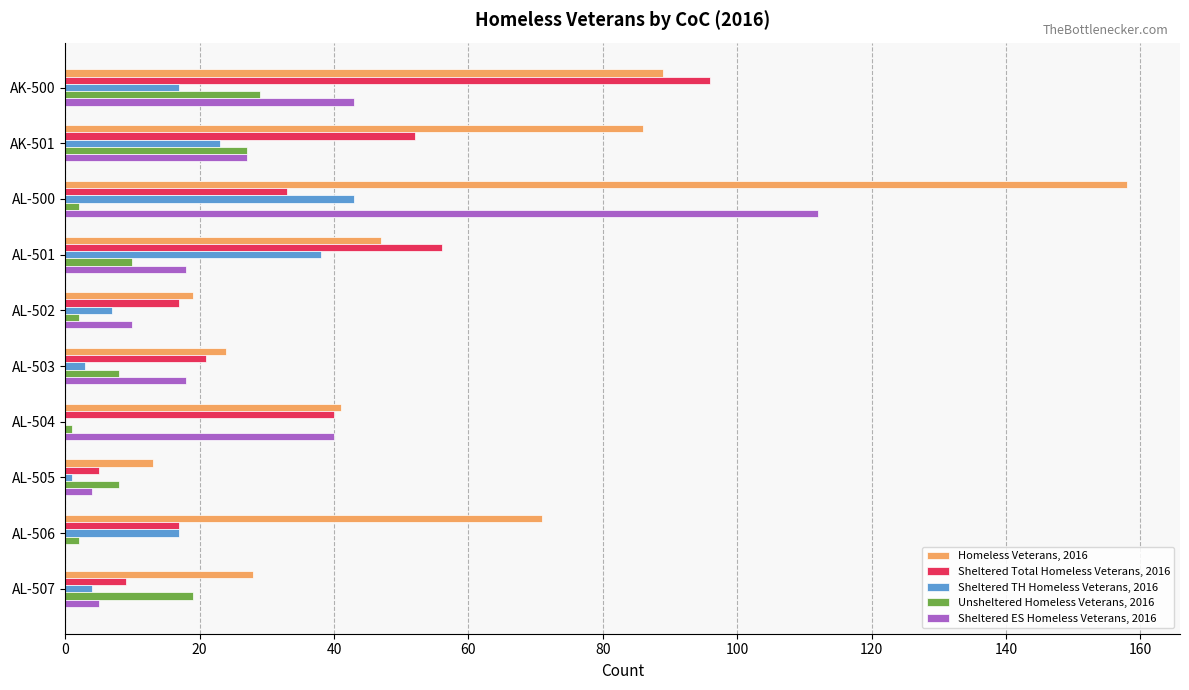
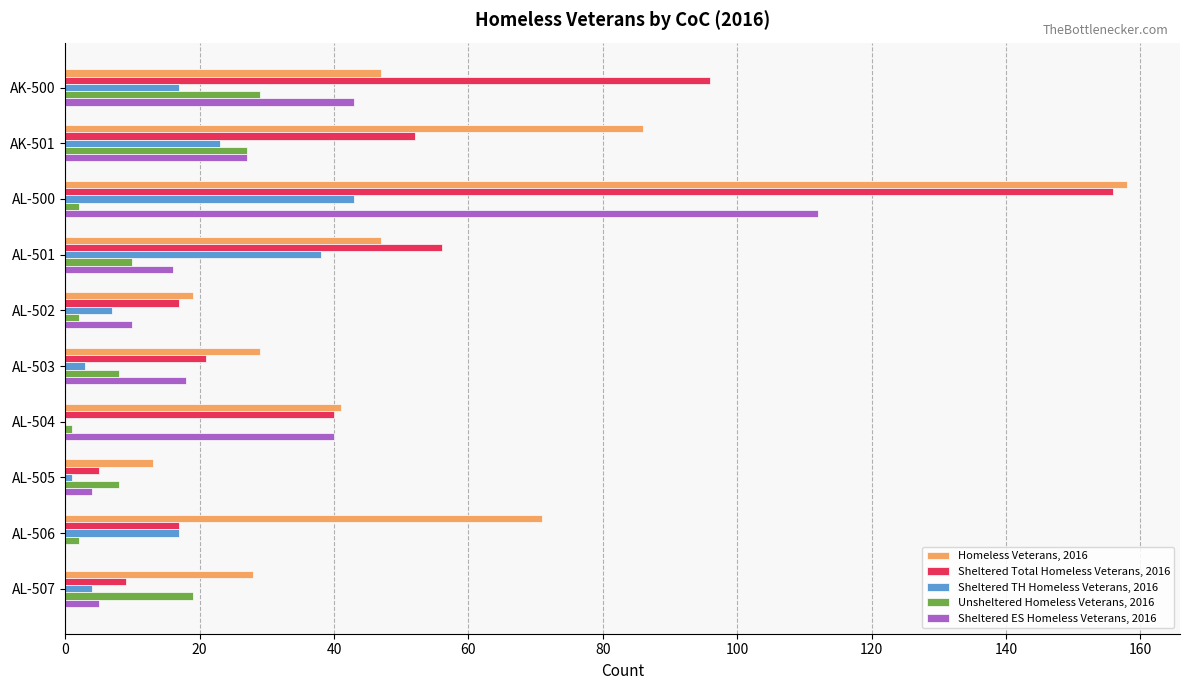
Homeless Veterans, 2016, AK-500: 89 -> 47
Sheltered Total Homeless Veterans, 2016, AL-500: 33 -> 156
Sheltered ES Homeless Veterans, 2016, AL-501: 18 -> 16
Homeless Veterans, 2016, AL-503: 24 -> 29
